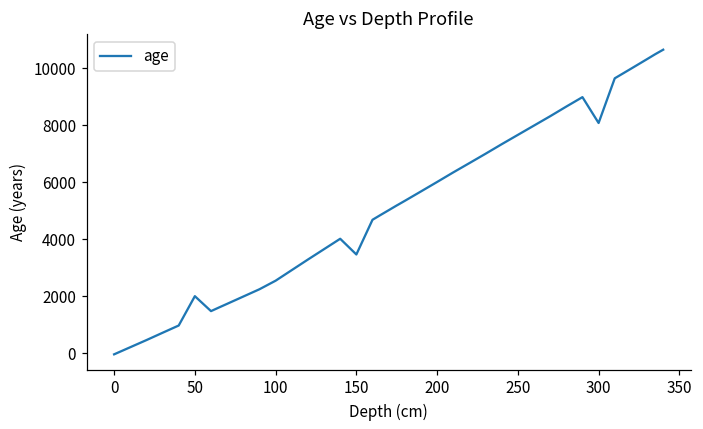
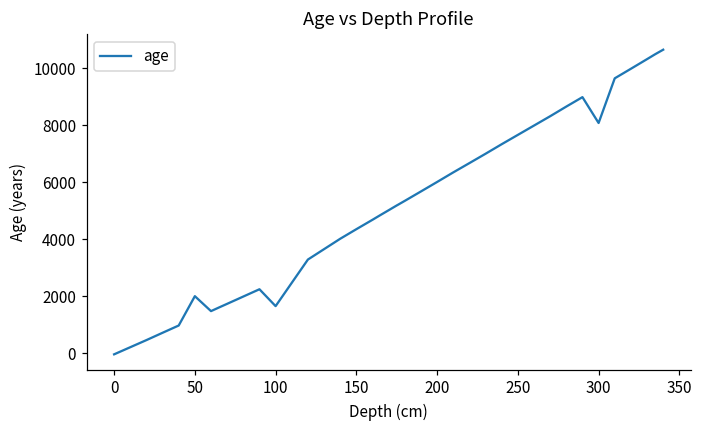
100: 2500 -> 1600
150: 3500 -> 4300
